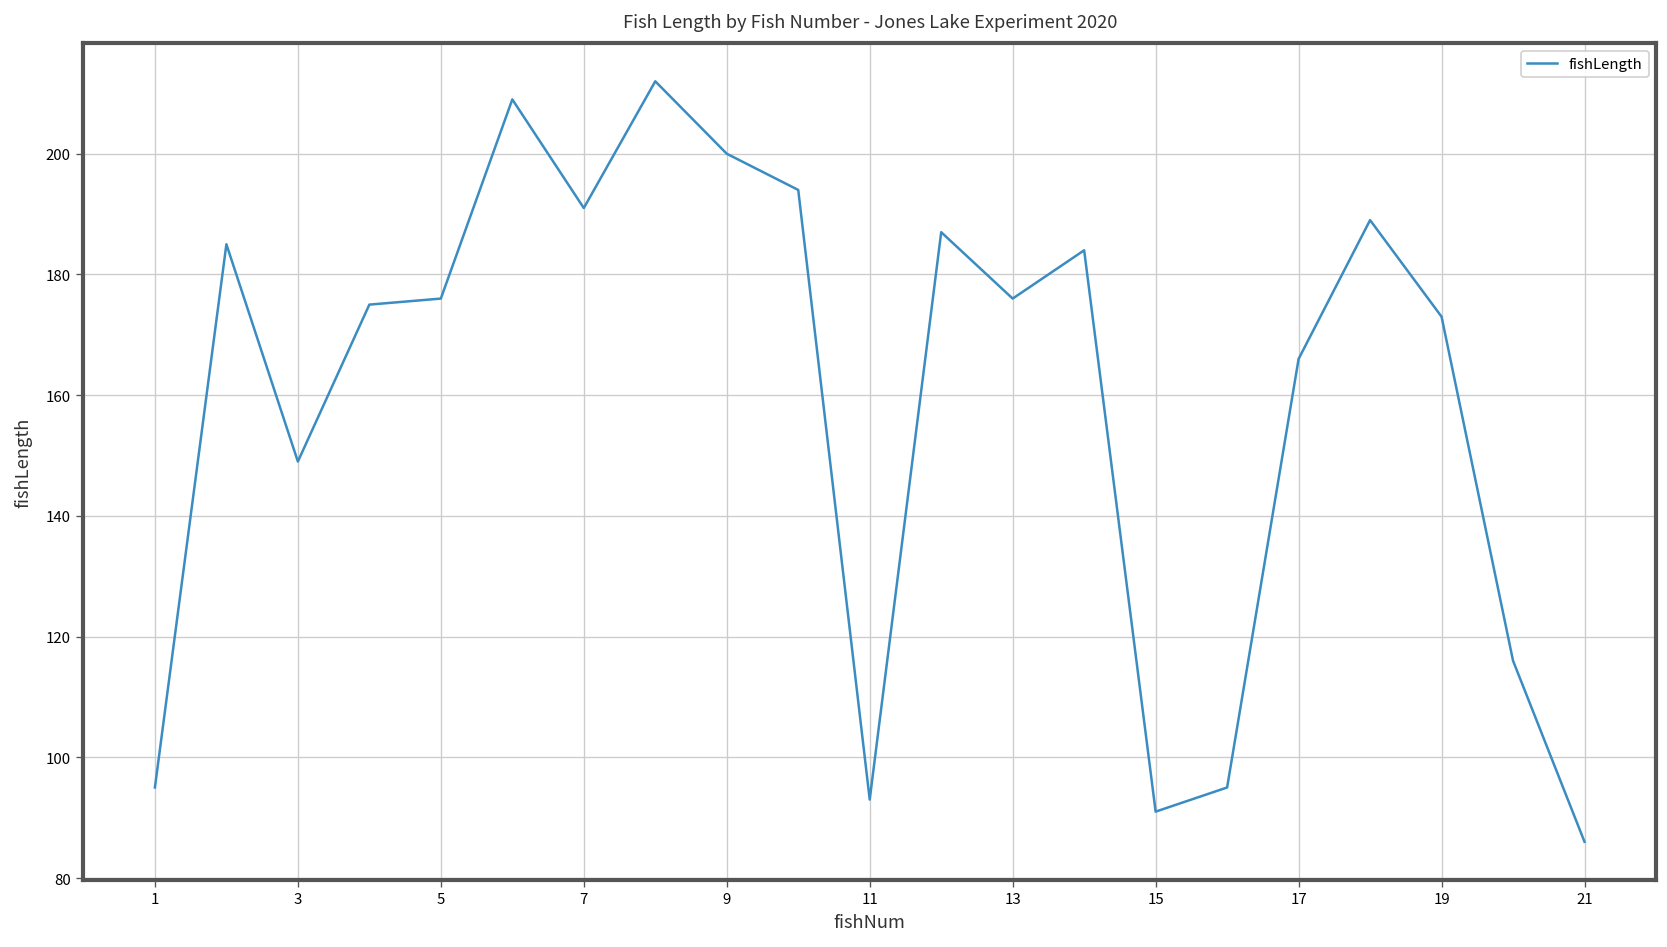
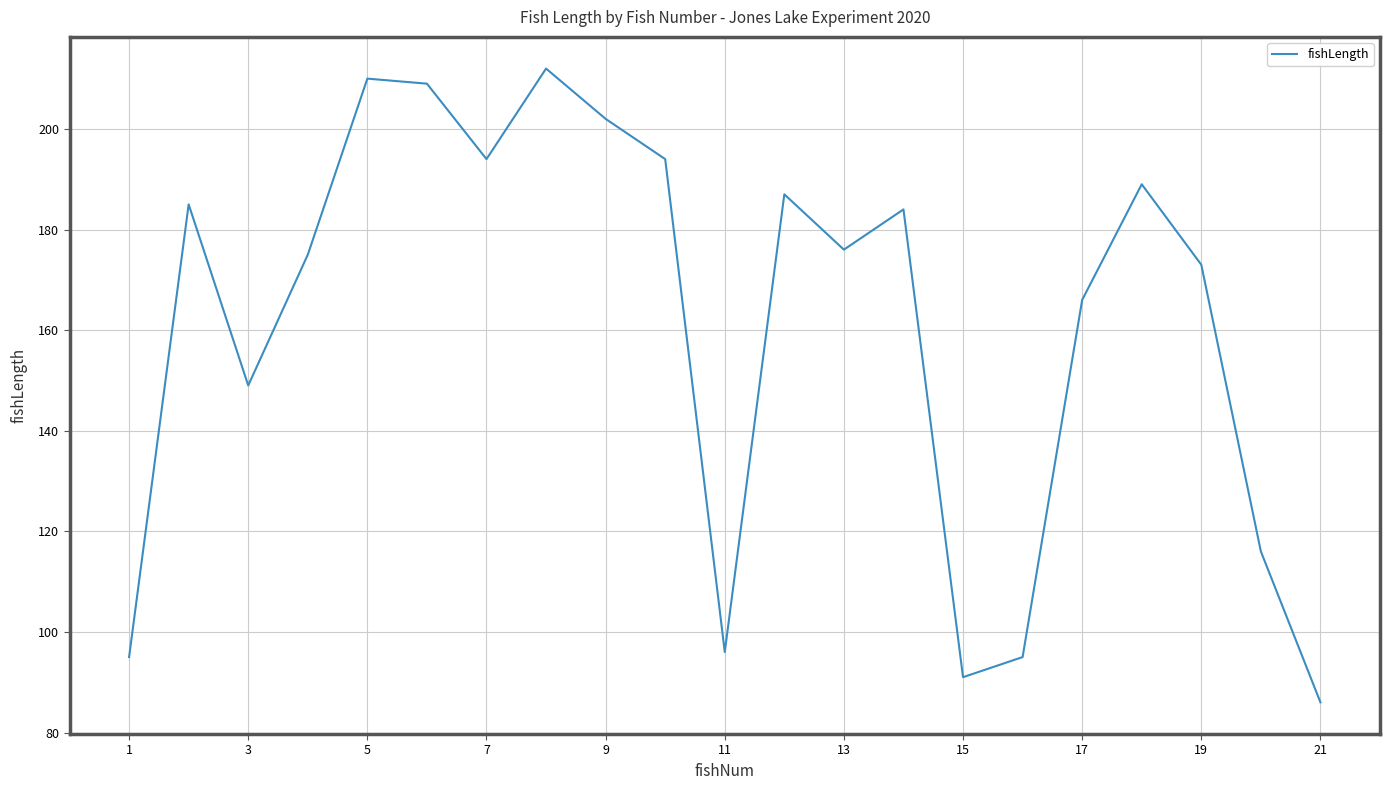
5: 176 -> 210
7: 191 -> 194
9: 200 -> 202
11: 93 -> 96
